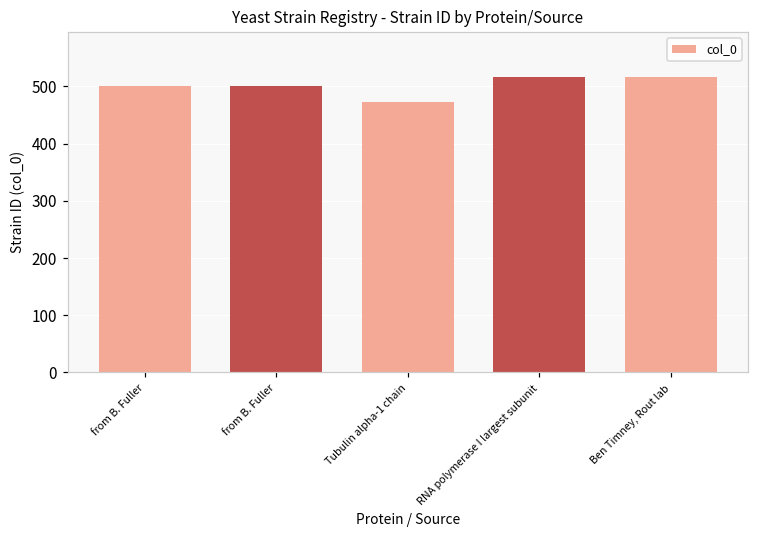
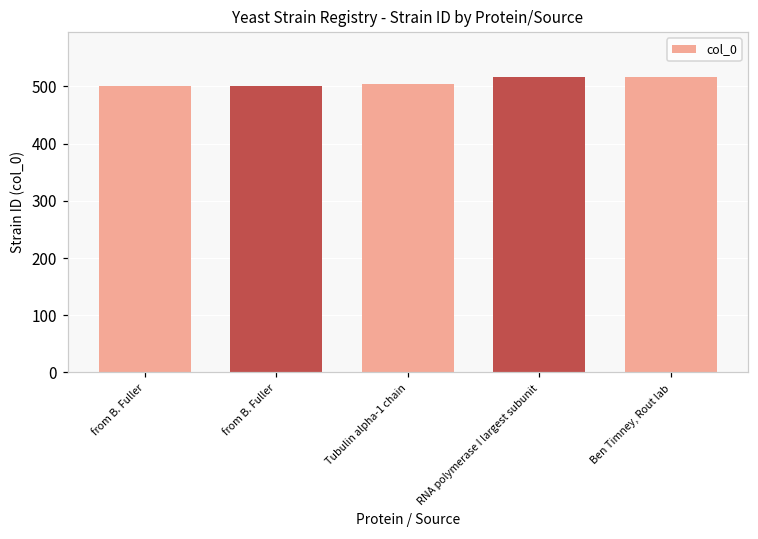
Tubulin alpha-1 chain: 470 -> 510
